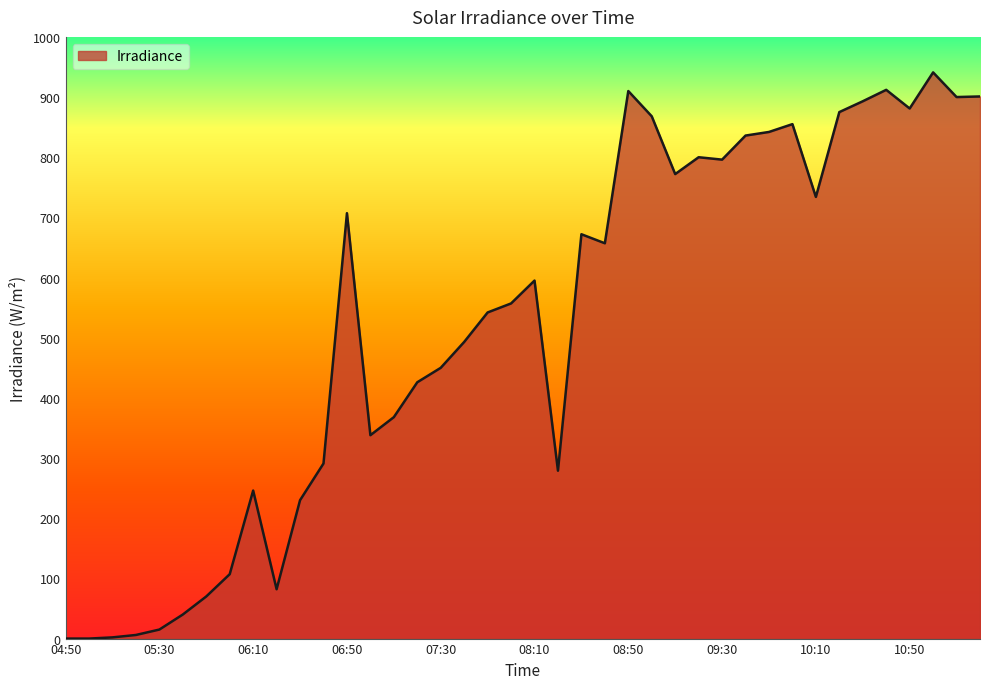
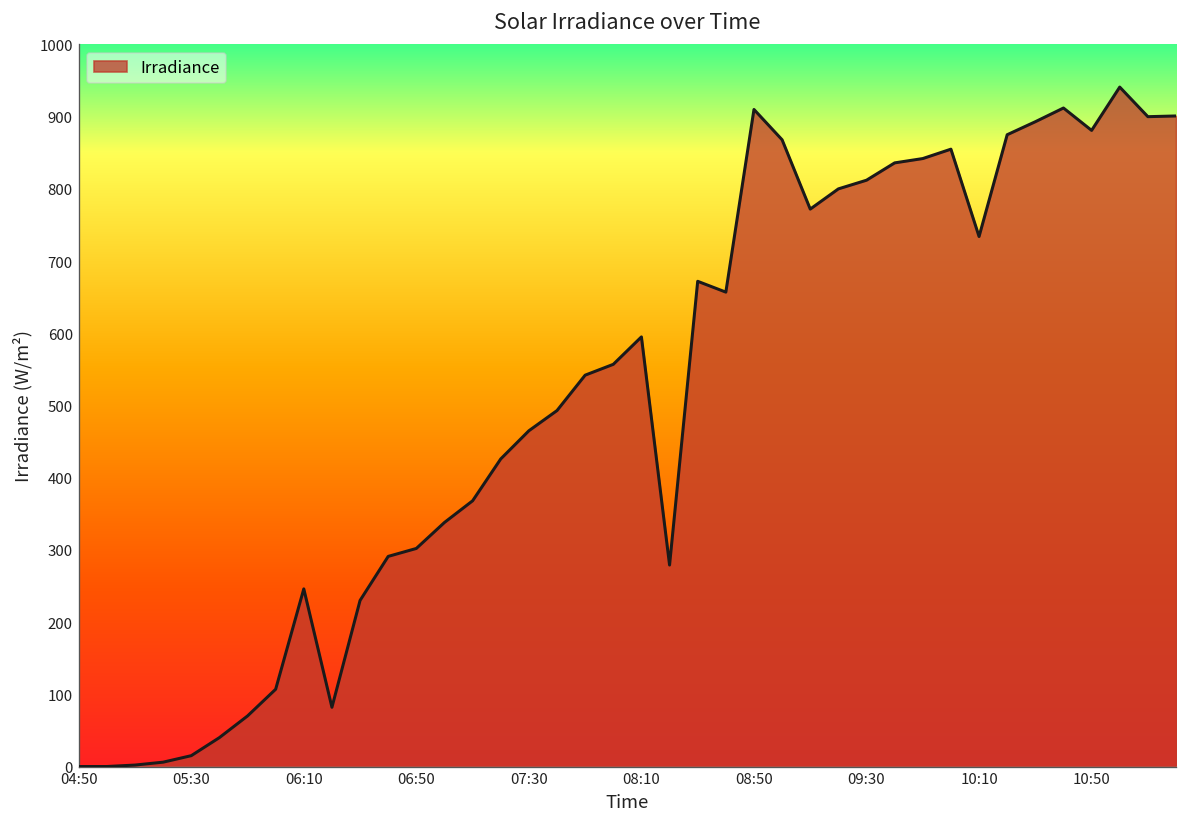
06:50: 710 -> 300
07:30: 450 -> 470
09:30: 800 -> 810
